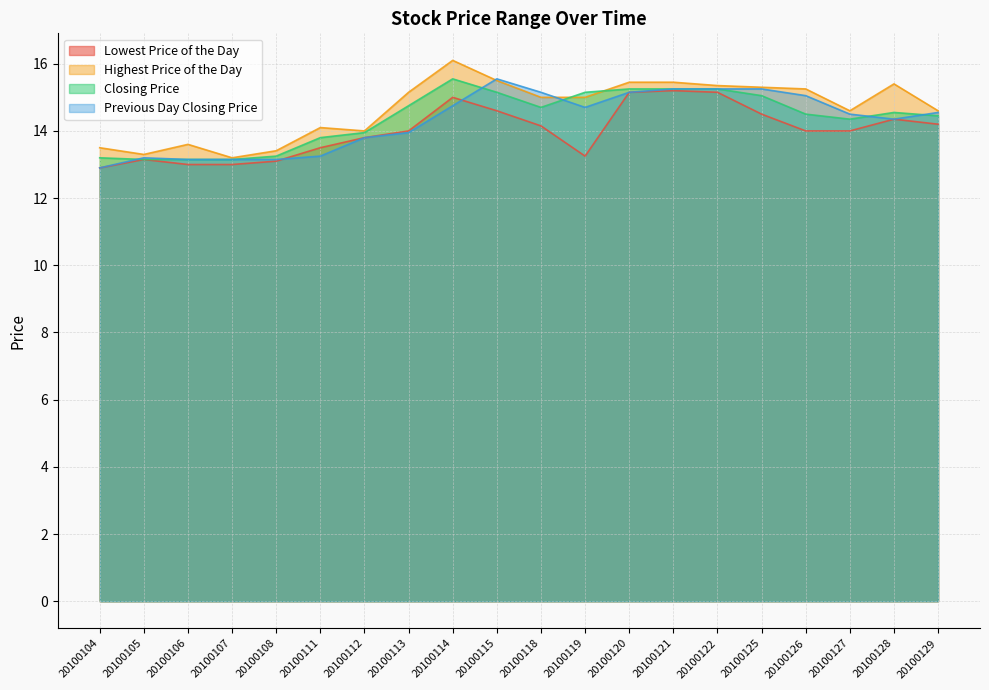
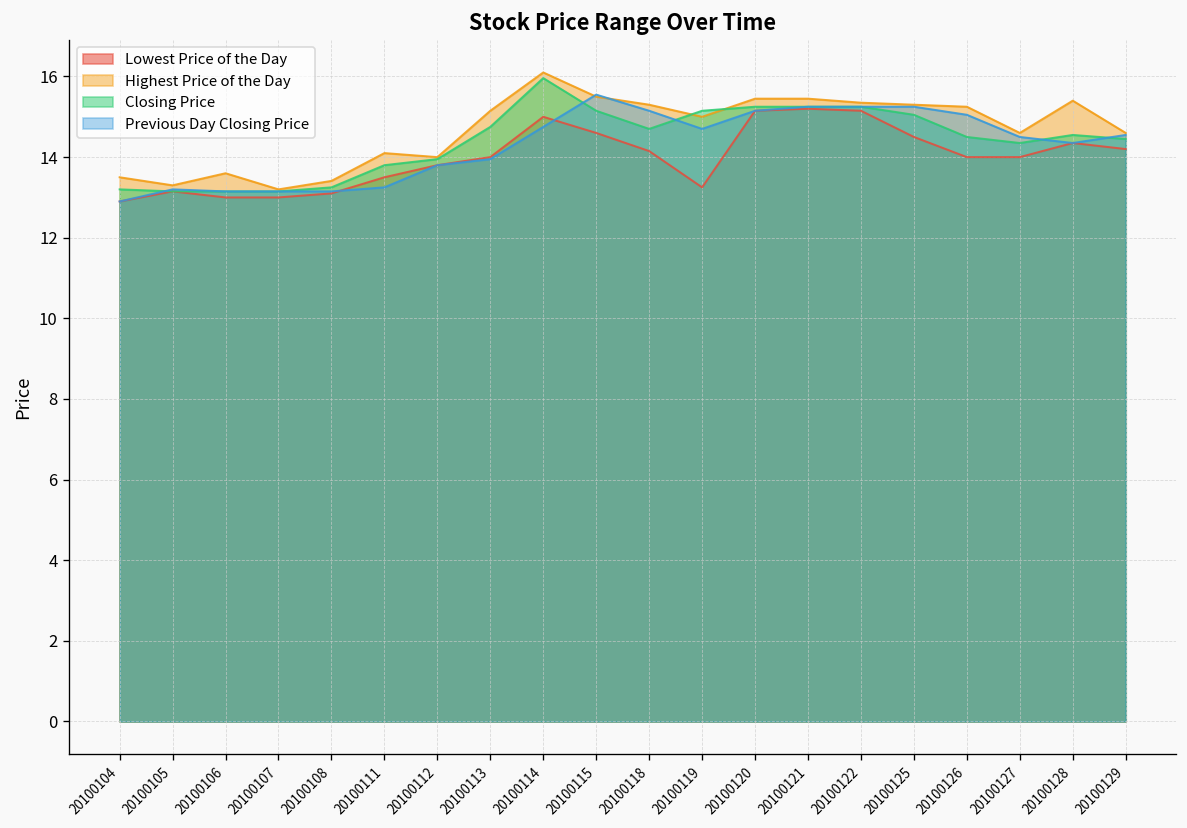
Closing Price, 20100114: 15.6 -> 16.0
Highest Price of the Day, 20100118: 15.0 -> 15.3
